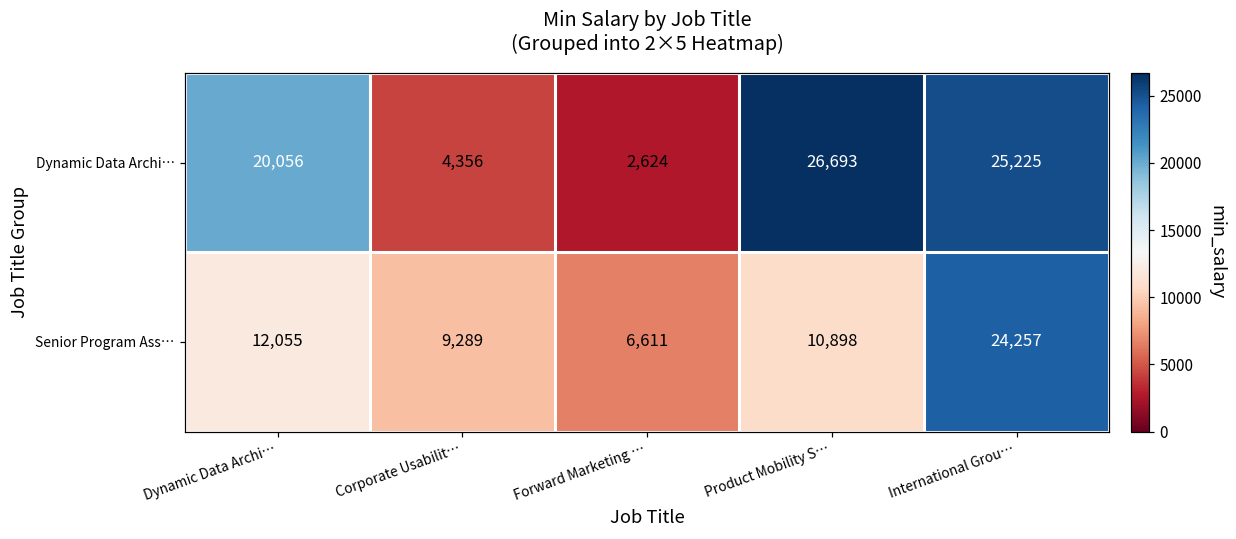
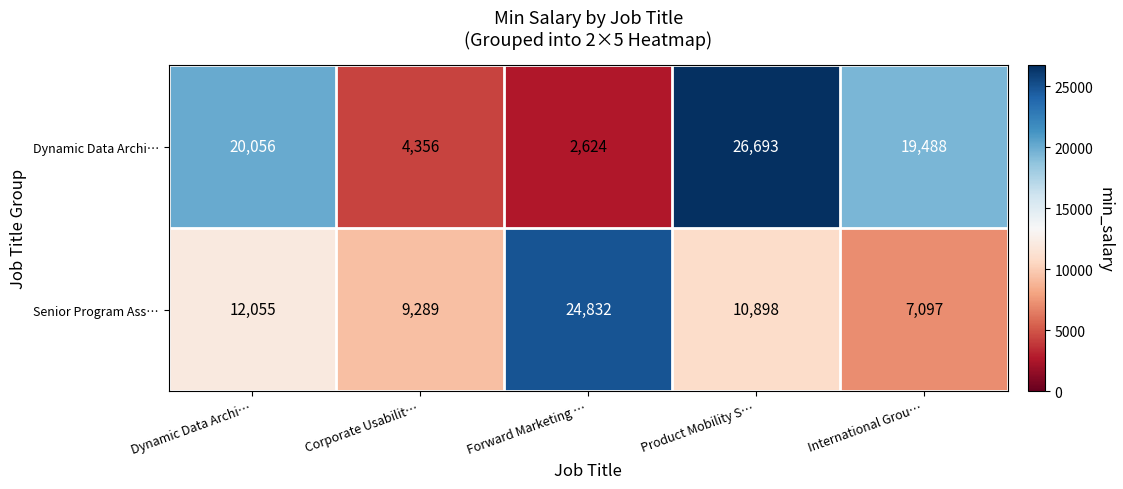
Dynamic Data Archi…, International Grou…: 25,225 -> 19,488
Senior Program Ass…, Forward Marketing …: 6,611 -> 24,832
Senior Program Ass…, International Grou…: 24,257 -> 7,097
